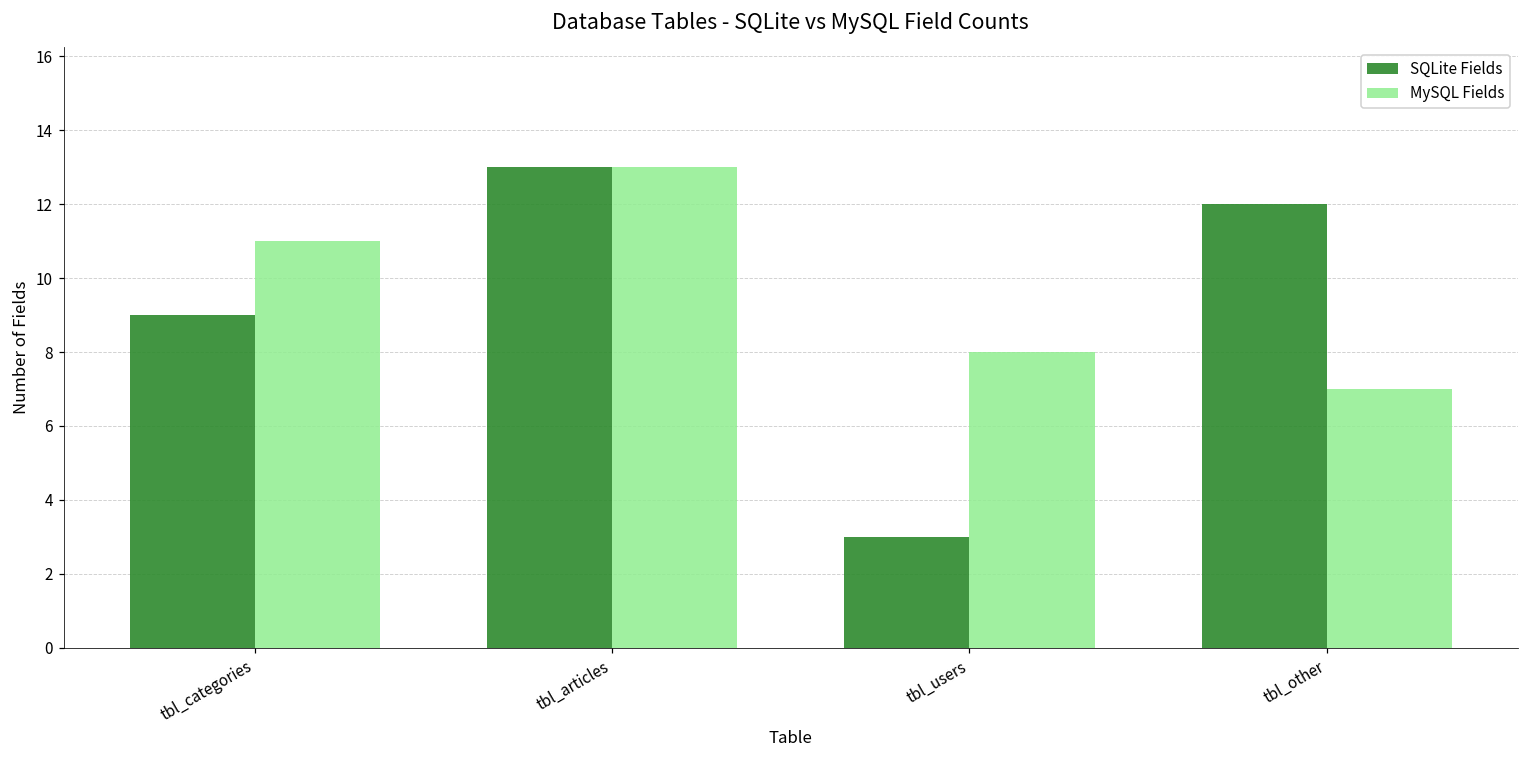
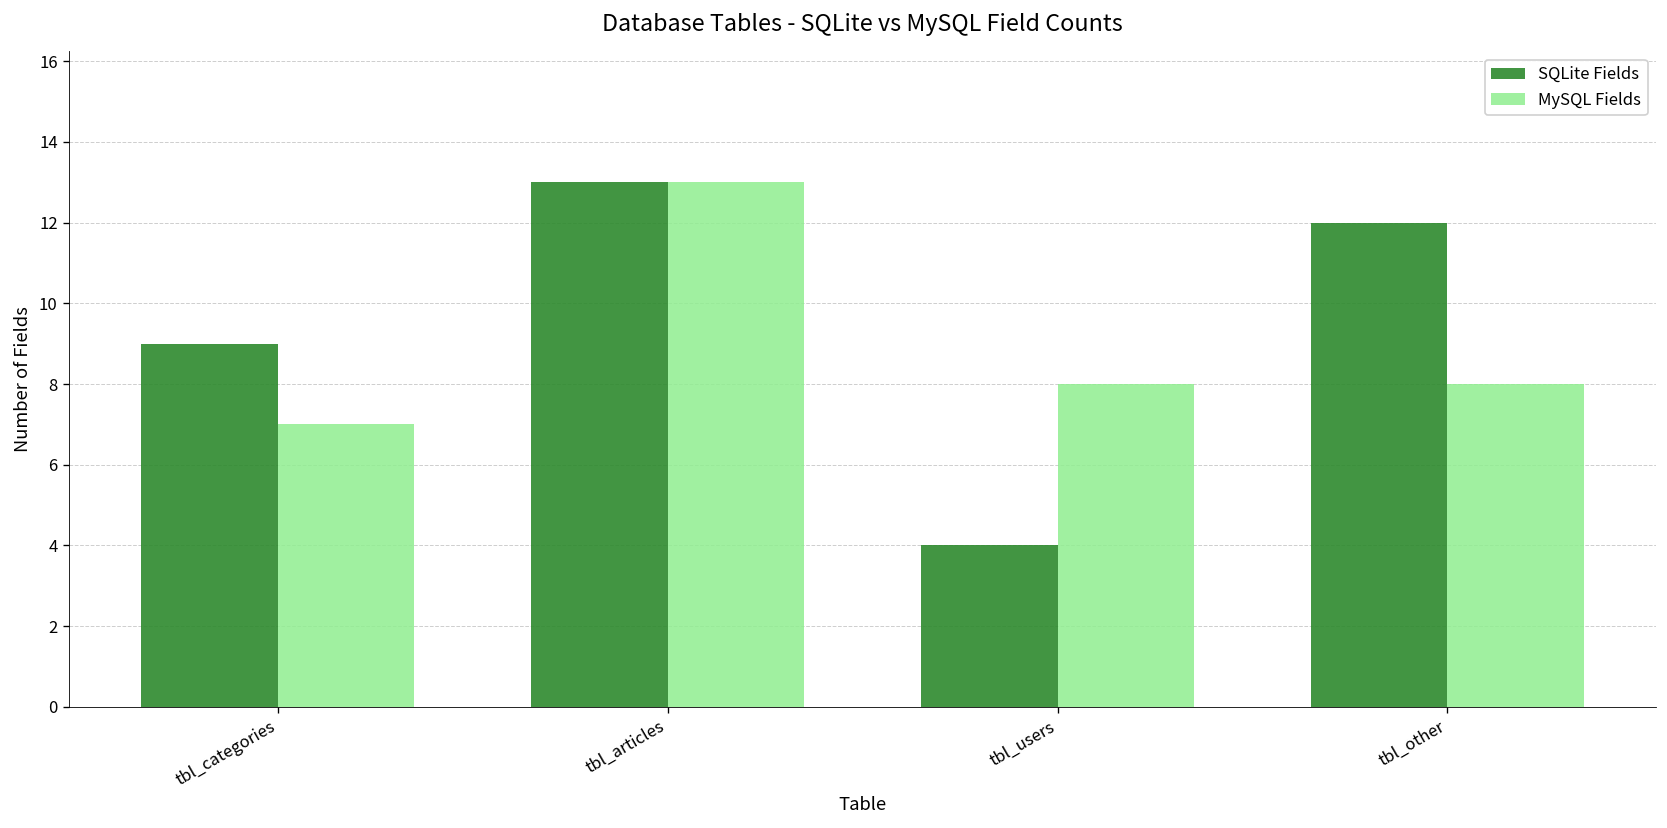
MySQL Fields, tbl_categories: 11 -> 7
SQLite Fields, tbl_users: 3 -> 4
MySQL Fields, tbl_other: 7 -> 8
